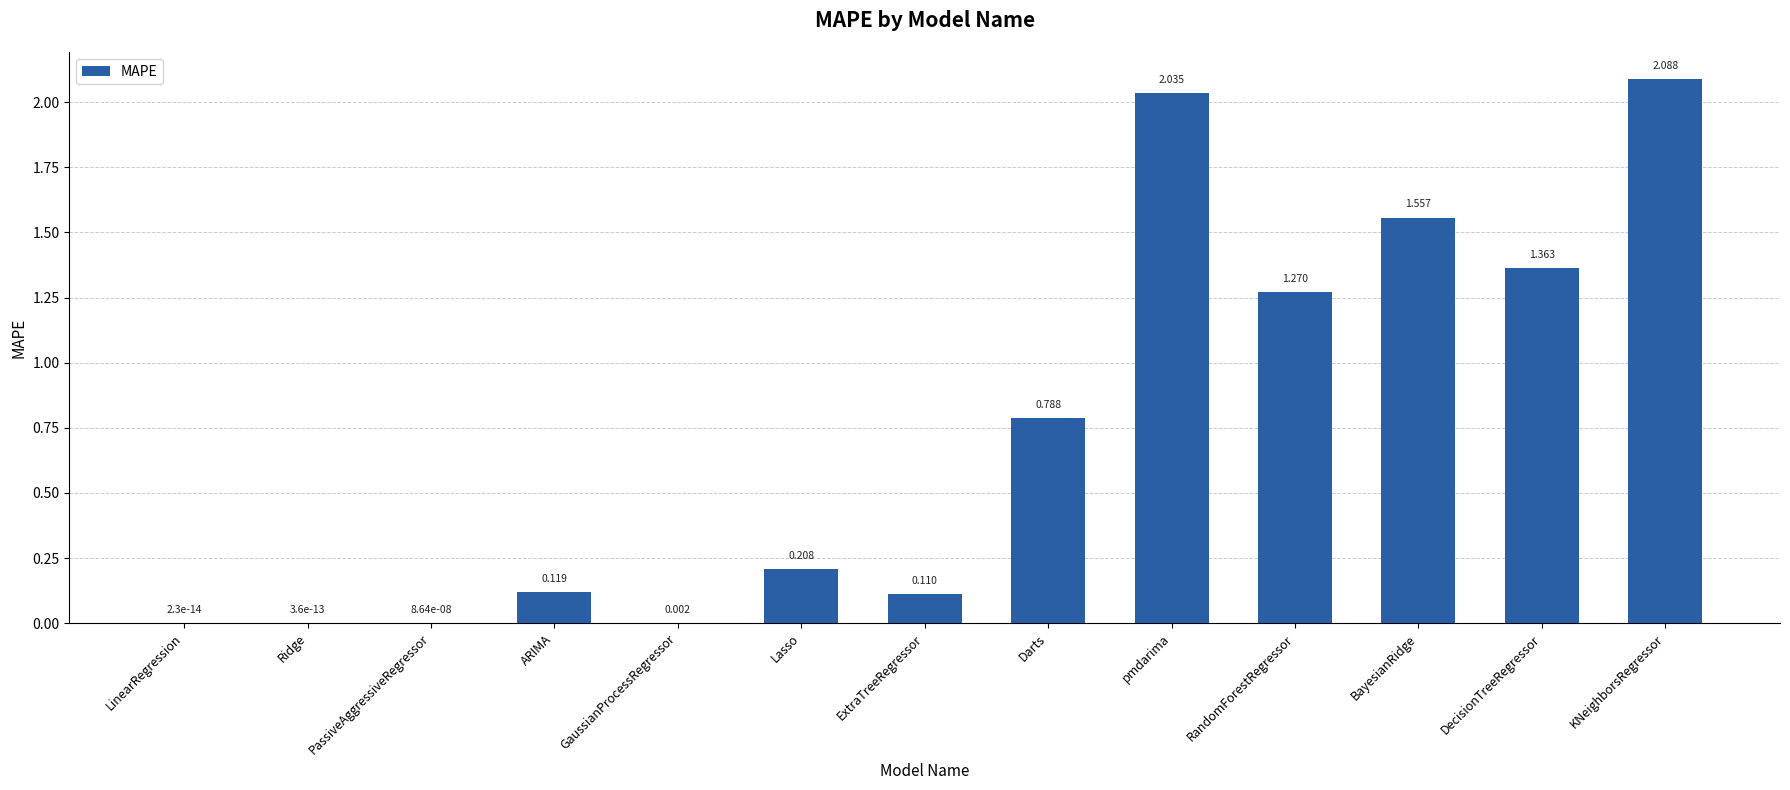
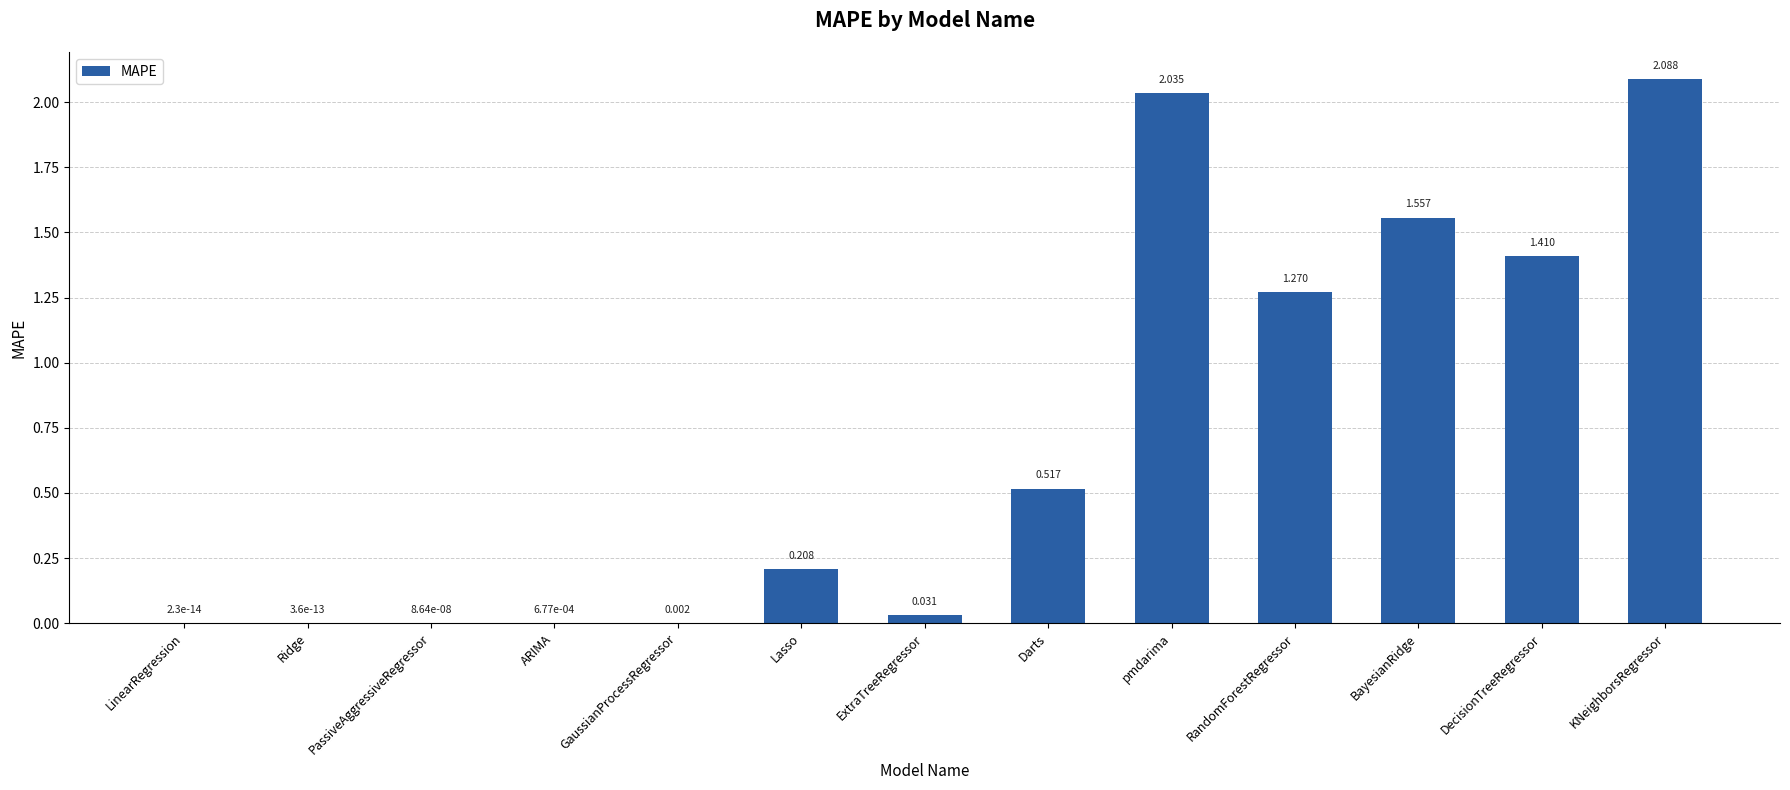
ARIMA: 0.119 -> 6.77e-04
ExtraTreeRegressor: 0.110 -> 0.031
Darts: 0.788 -> 0.517
DecisionTreeRegressor: 1.363 -> 1.410
